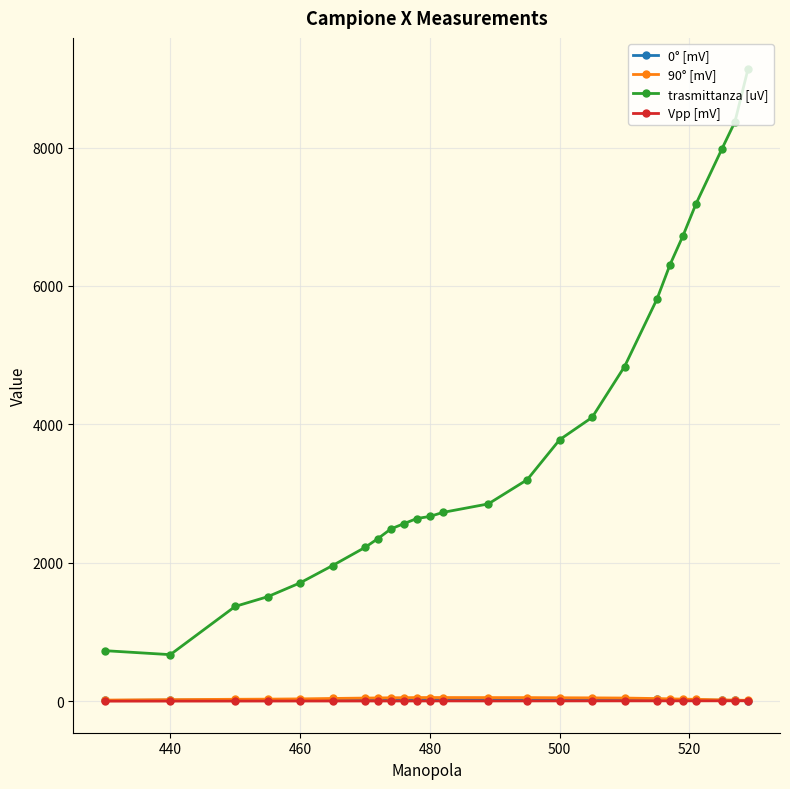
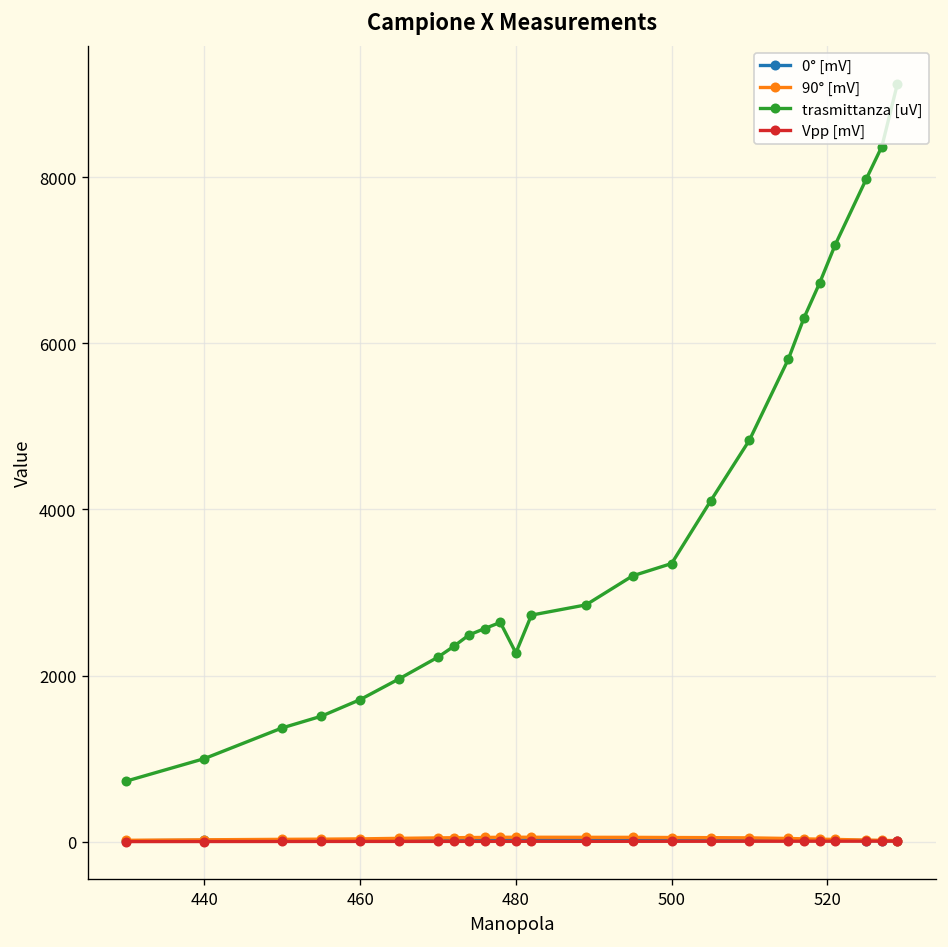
trasmittanza [uV], 440: 700 -> 1000
trasmittanza [uV], 480: 2700 -> 2300
trasmittanza [uV], 500: 3800 -> 3300
